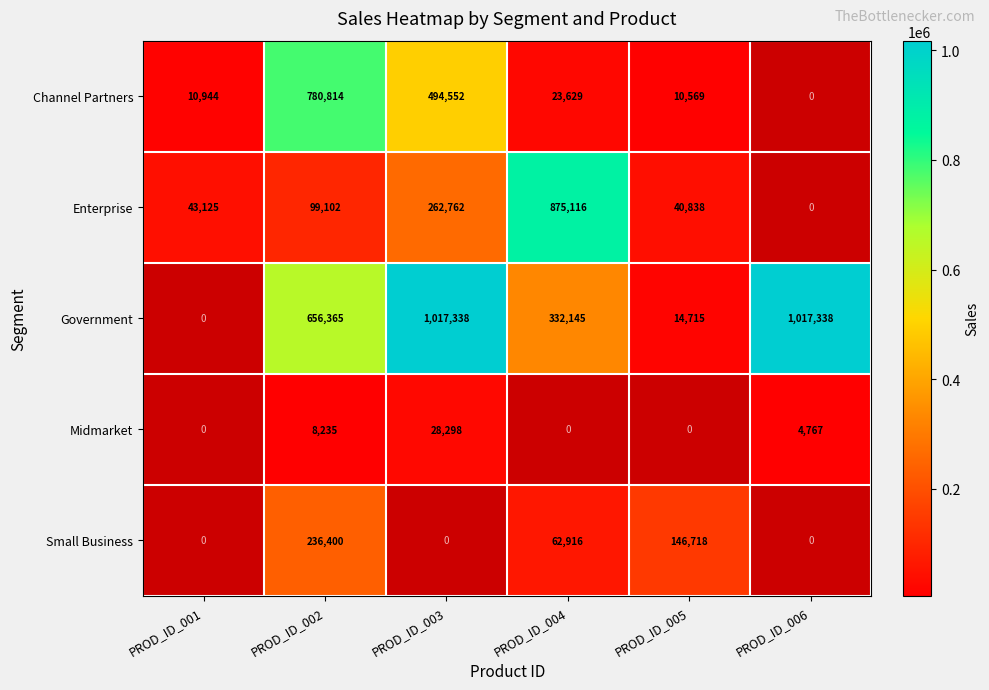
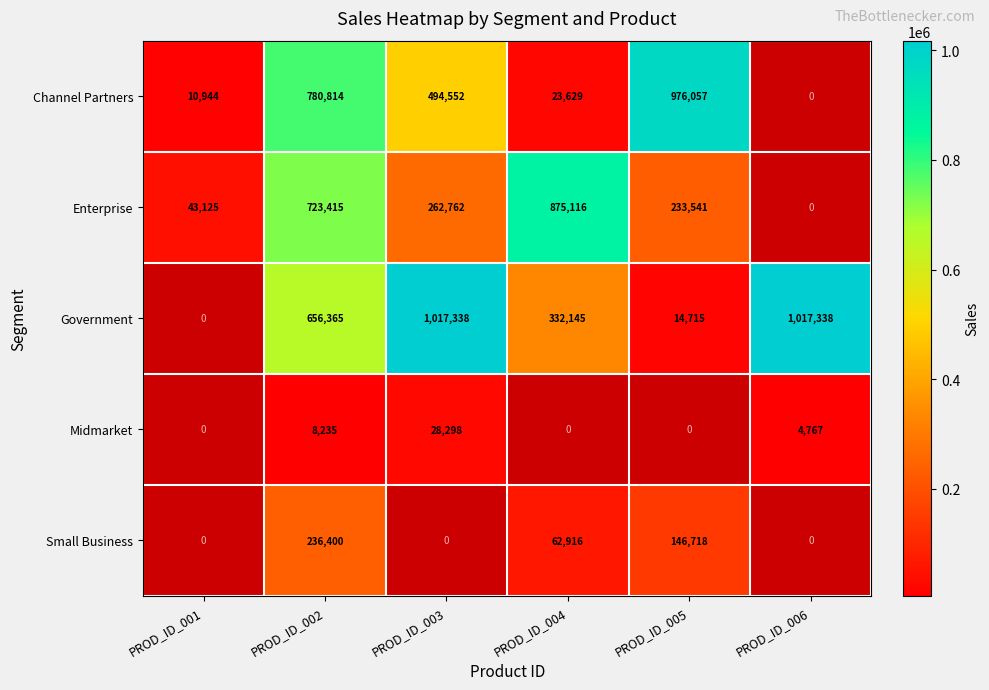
Channel Partners, PROD_ID_005: 10,569 -> 976,057
Enterprise, PROD_ID_002: 99,102 -> 723,415
Enterprise, PROD_ID_005: 40,838 -> 233,541
